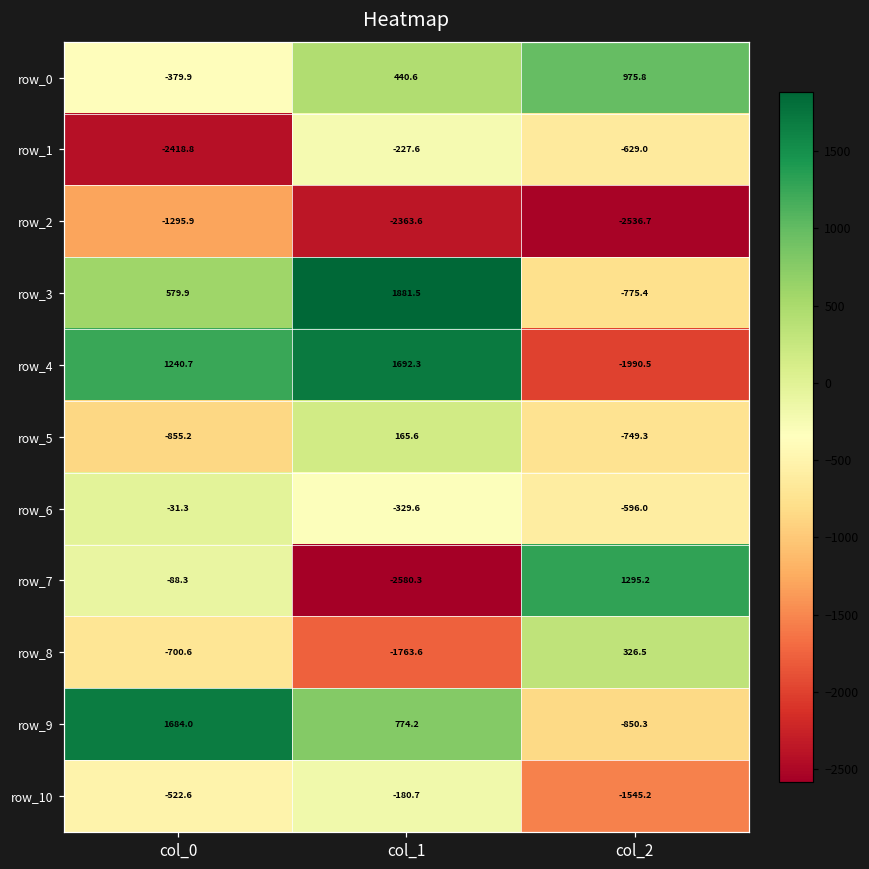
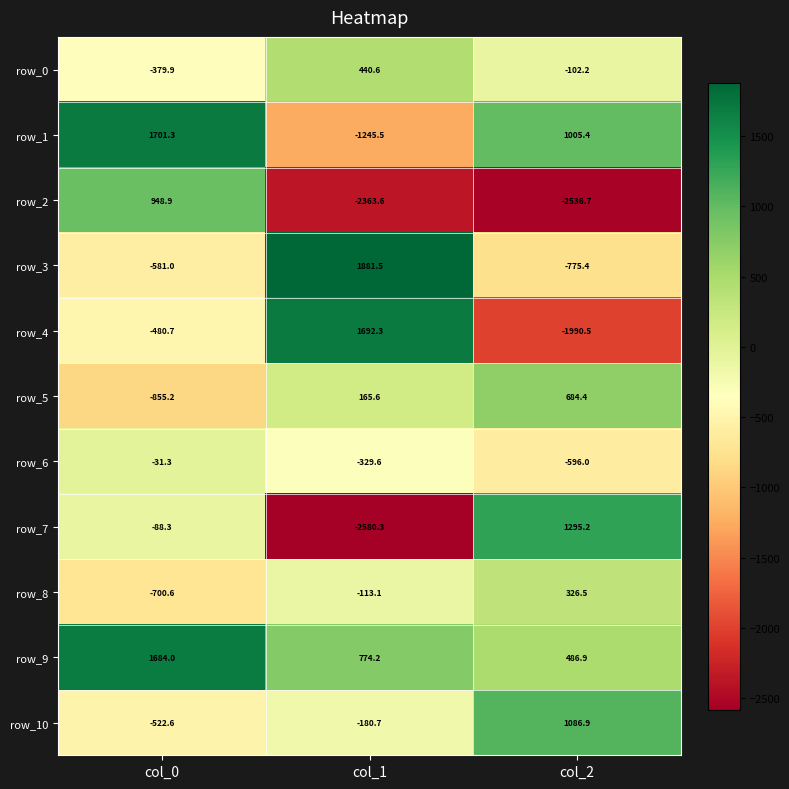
row_0, col_2: 975.8 -> -102.2
row_1, col_0: -2418.8 -> 1701.3
row_1, col_1: -227.6 -> -1245.5
row_1, col_2: -629.0 -> 1005.4
row_2, col_0: -1295.9 -> 948.9
row_3, col_0: 579.9 -> -581.0
row_4, col_0: 1240.7 -> -480.7
row_5, col_2: -749.3 -> 684.4
row_8, col_1: -1763.6 -> -113.1
row_9, col_2: -850.3 -> 486.9
row_10, col_2: -1545.2 -> 1086.9
